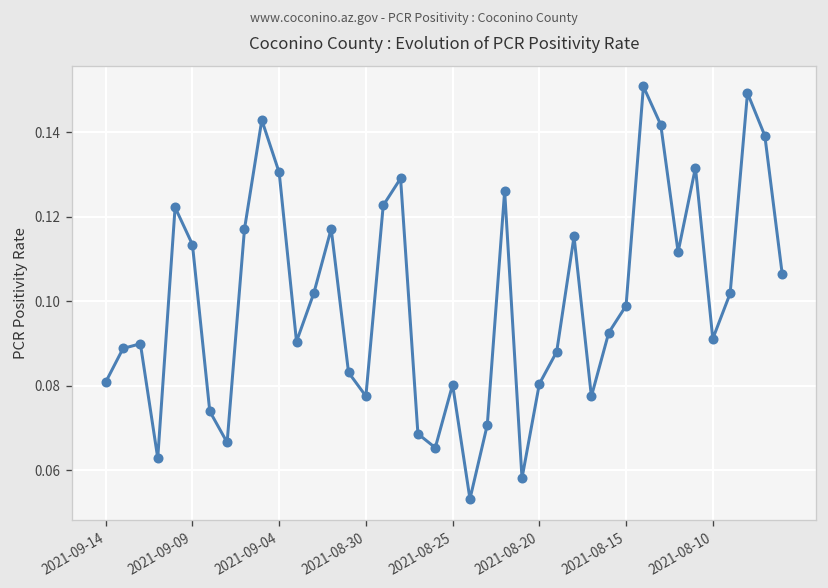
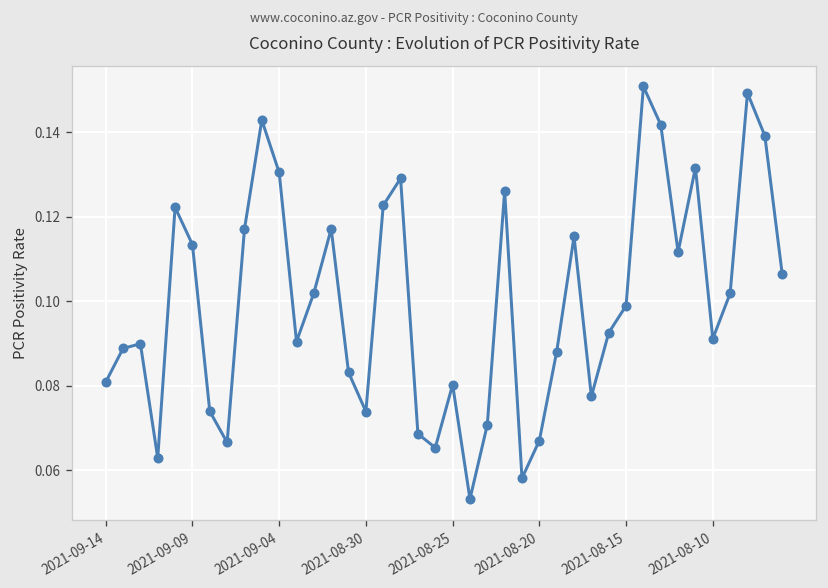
2021-08-30: 0.077 -> 0.074
2021-08-20: 0.080 -> 0.067
